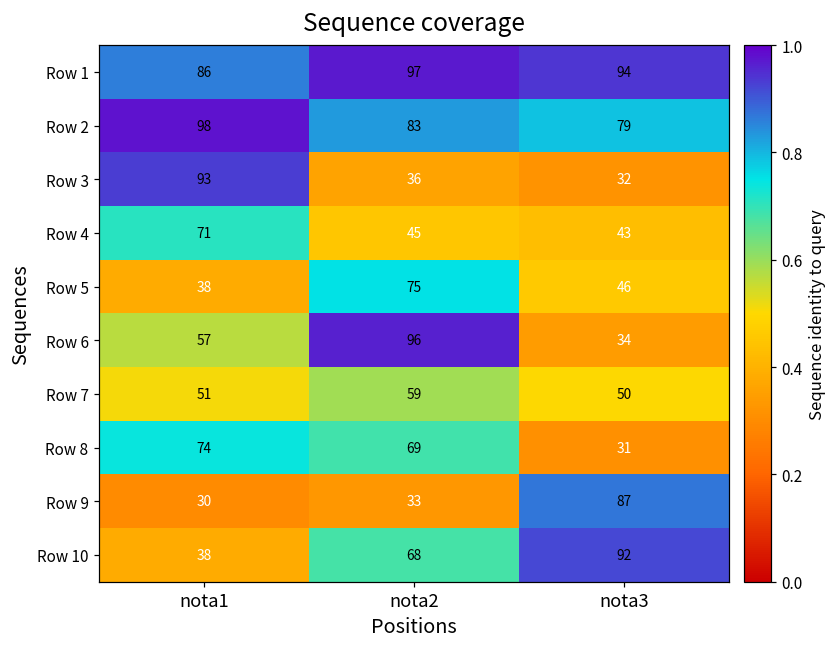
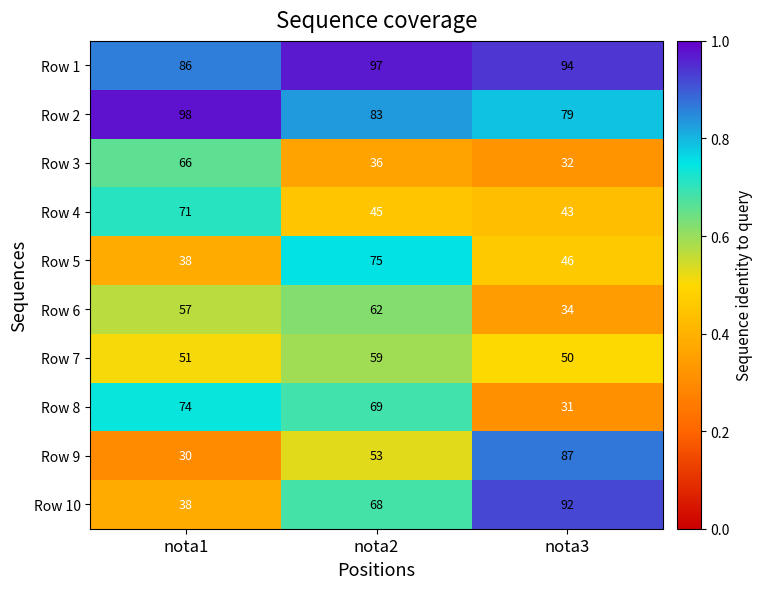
Row 3, nota1: 93 -> 66
Row 6, nota2: 96 -> 62
Row 9, nota2: 33 -> 53
